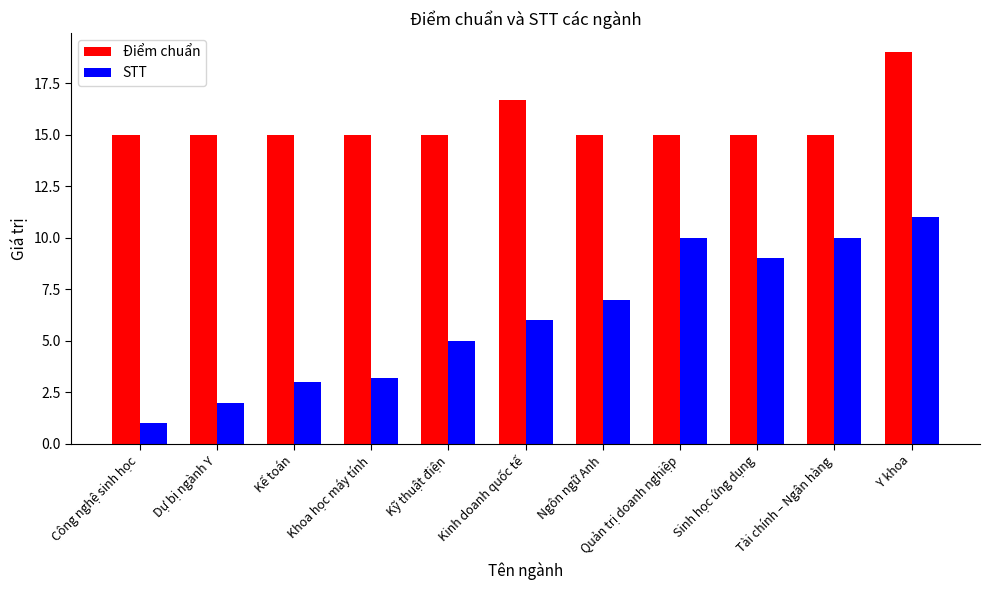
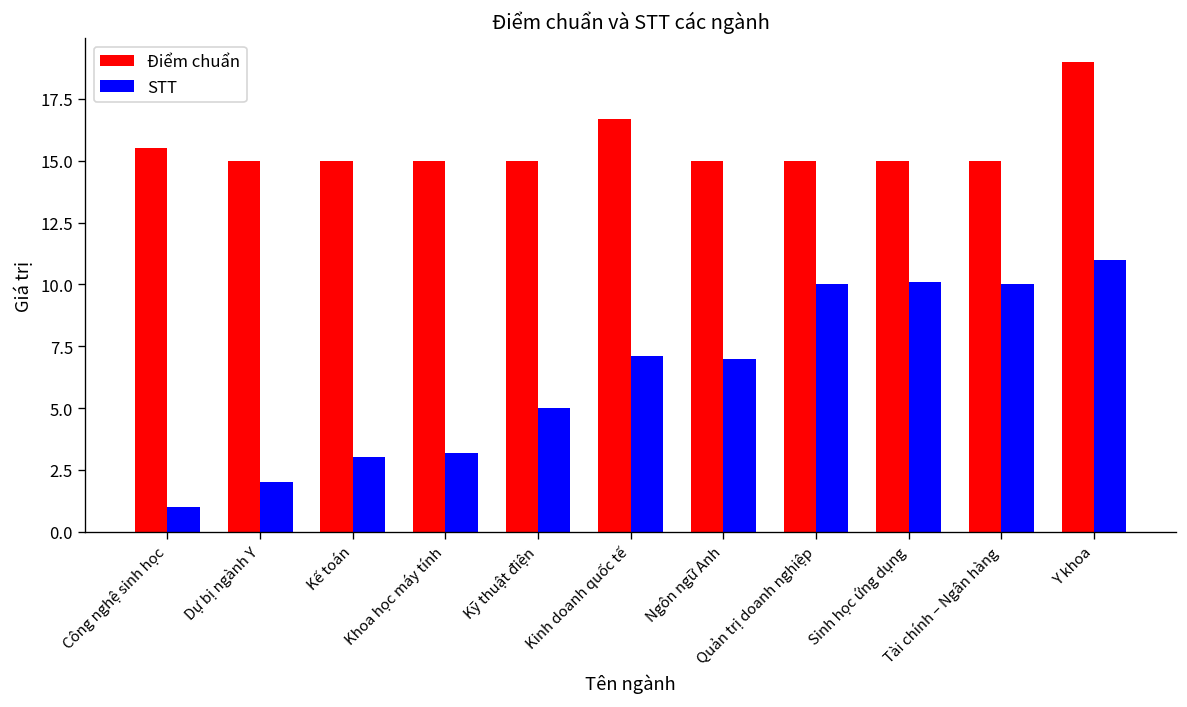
Điểm chuẩn, Công nghệ sinh học: 15.0 -> 15.5
STT, Kinh doanh quốc tế: 6.0 -> 7.1
STT, Sinh học ứng dụng: 9.0 -> 10.1
